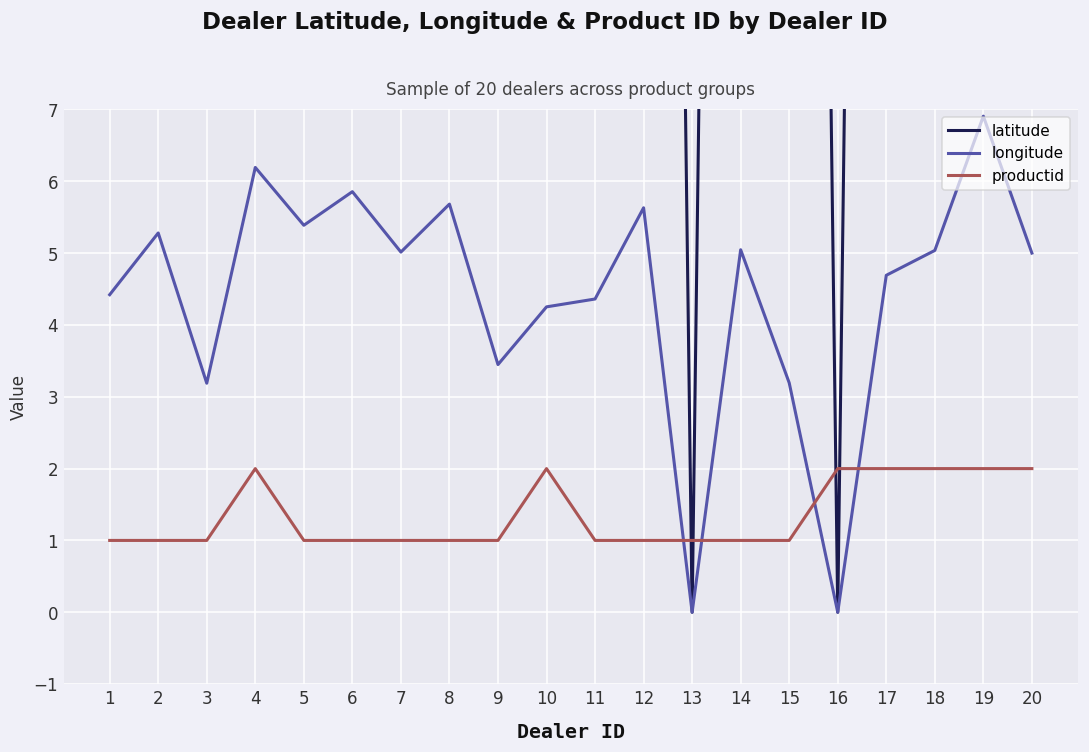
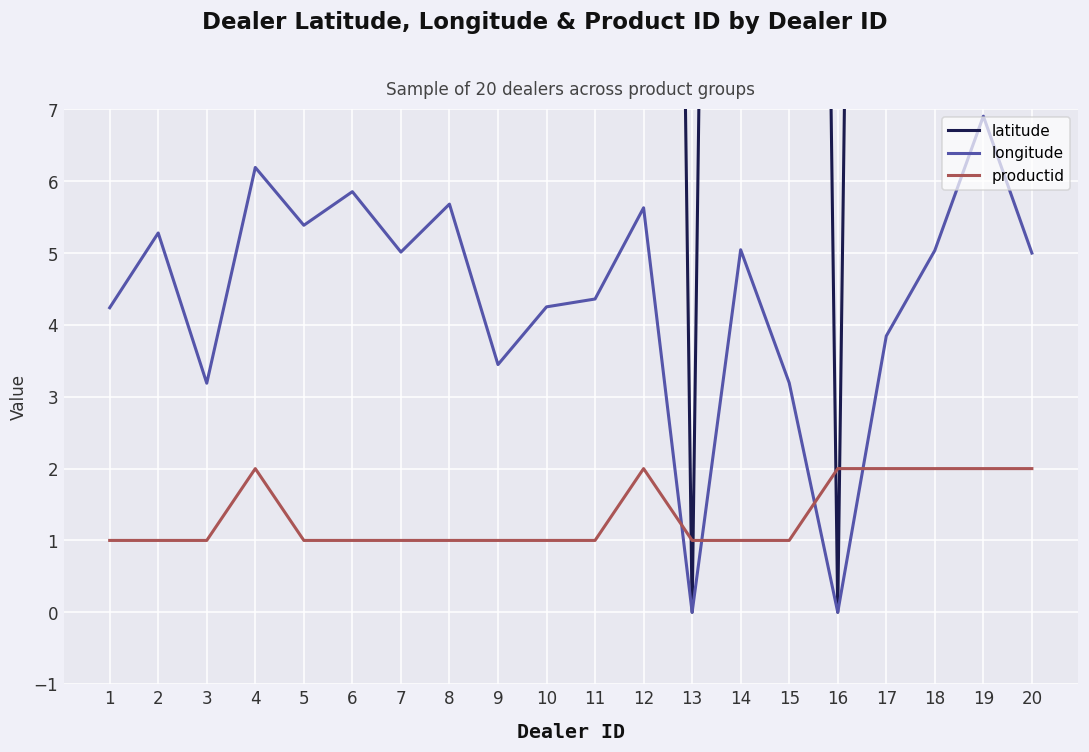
longitude, 1: 4.4 -> 4.2
productid, 10: 2 -> 1
productid, 12: 1 -> 2
longitude, 17: 4.7 -> 3.8
